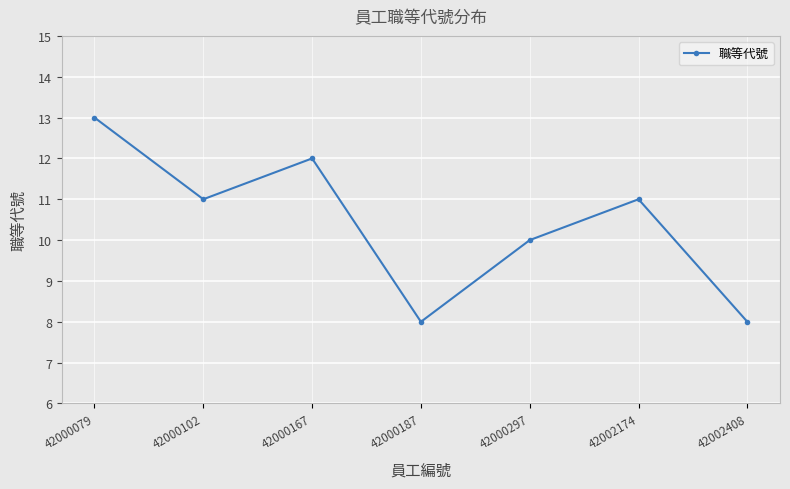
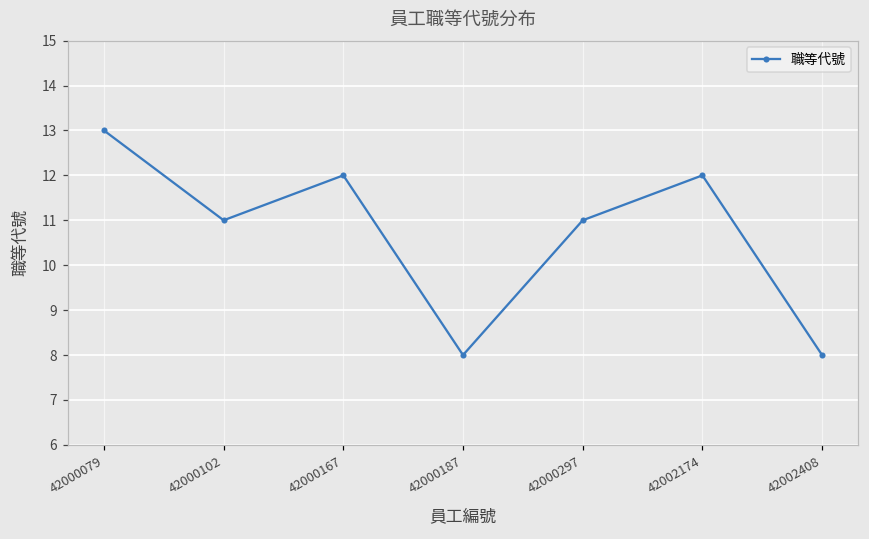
42000297: 10 -> 11
42002174: 11 -> 12
